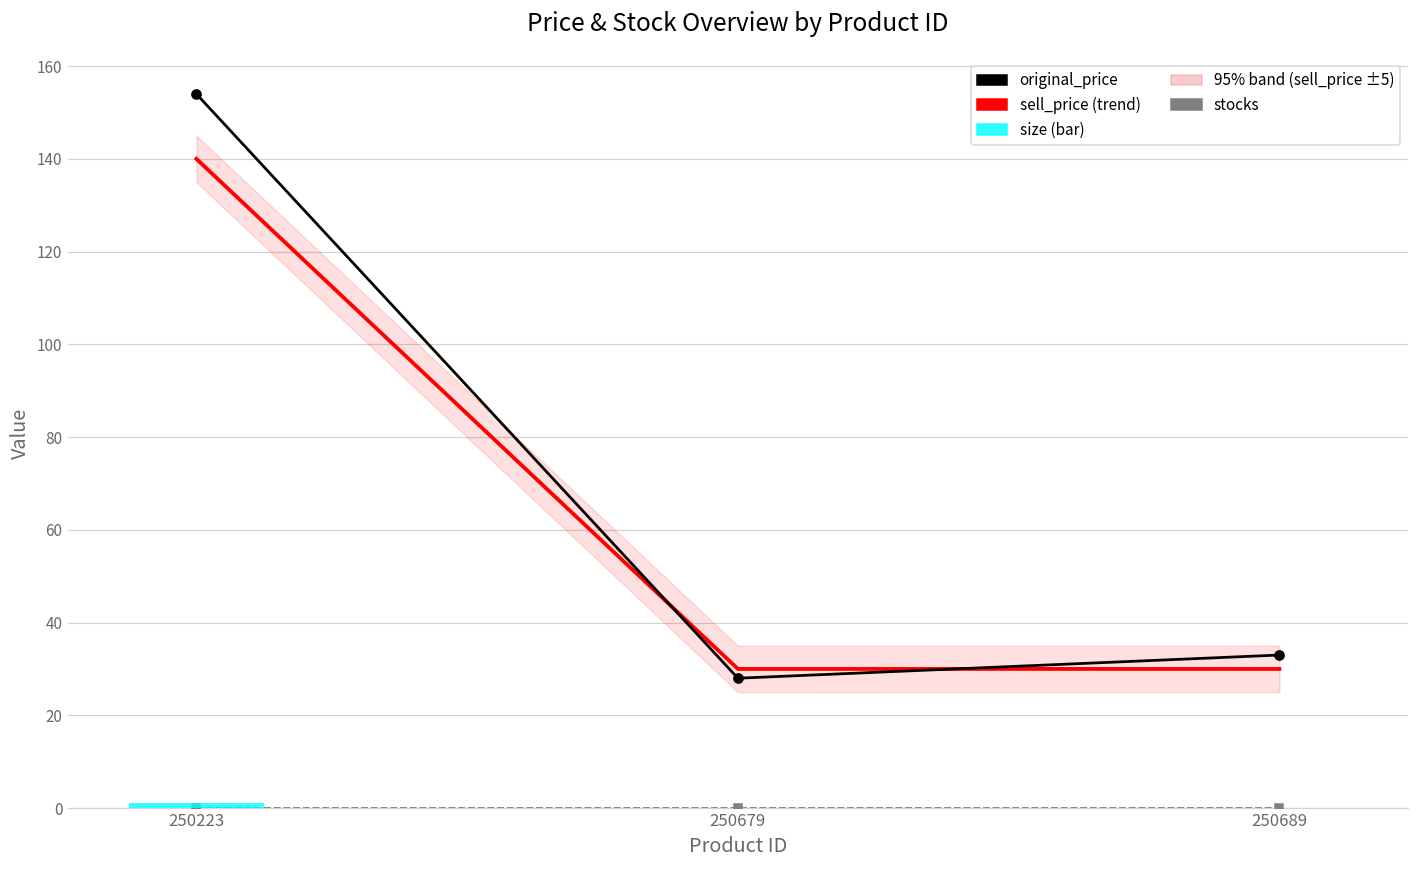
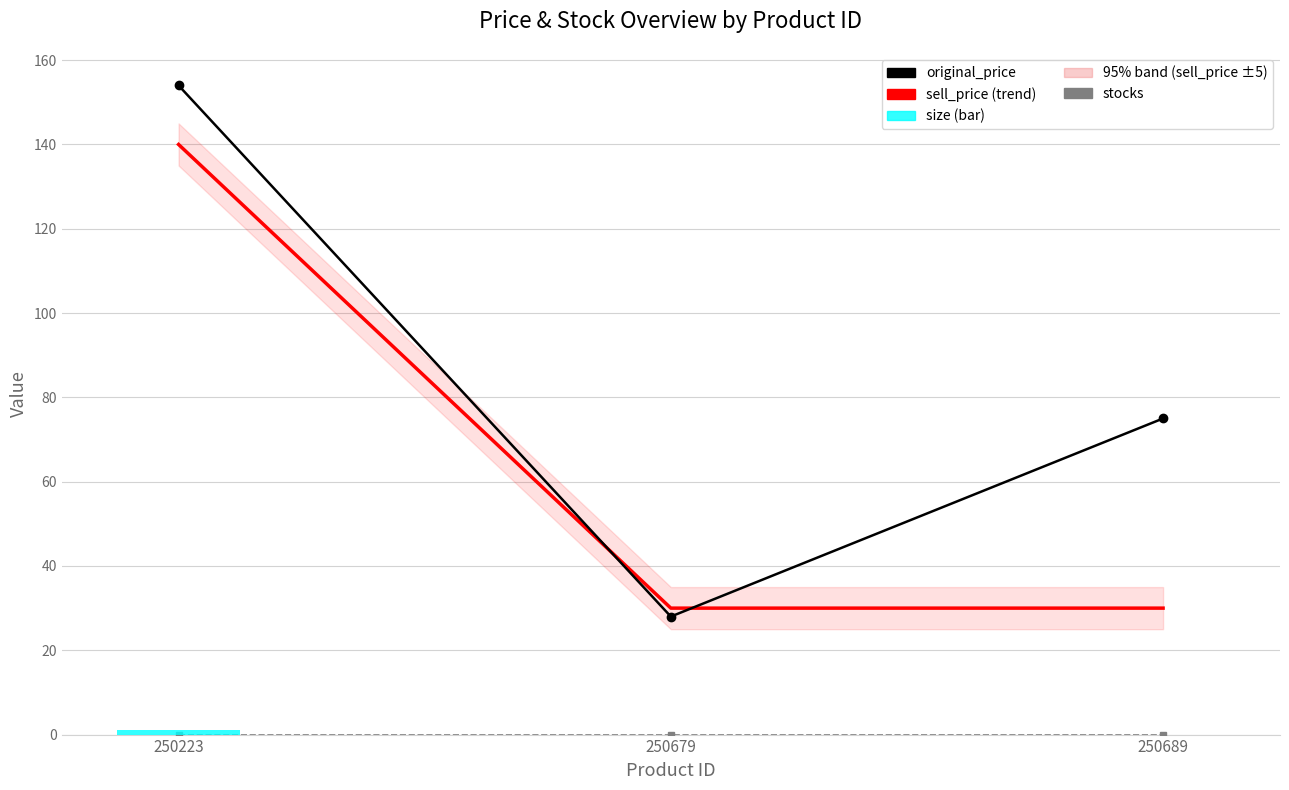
original_price, 250689: 33 -> 75
